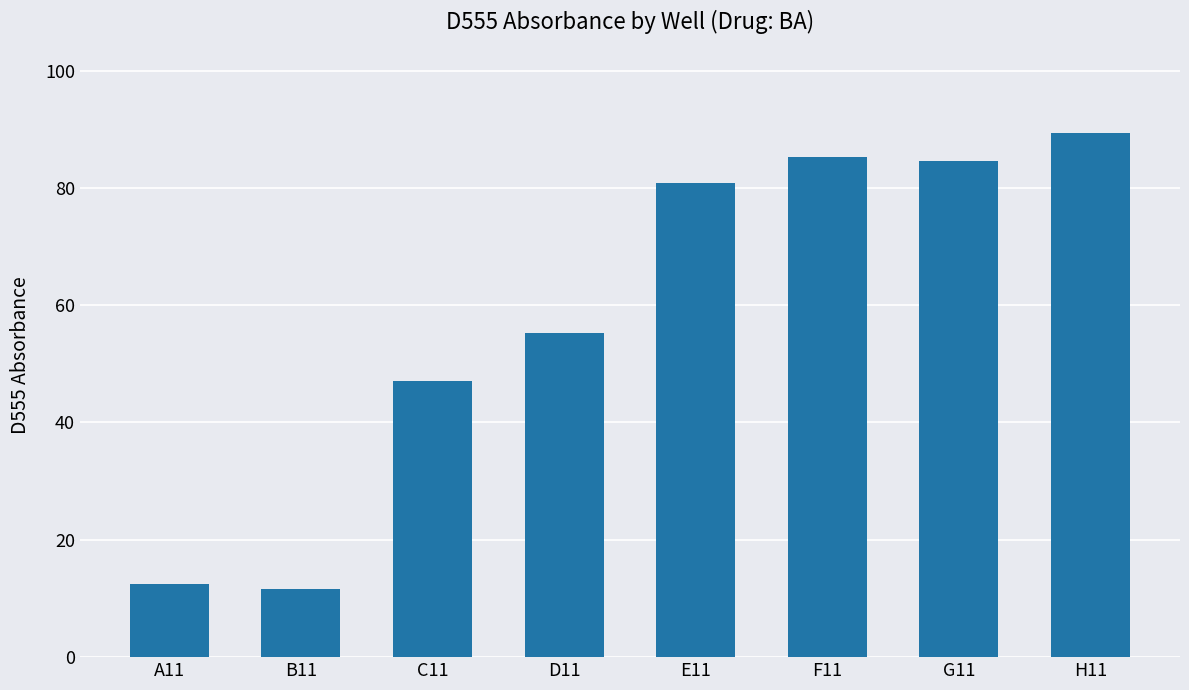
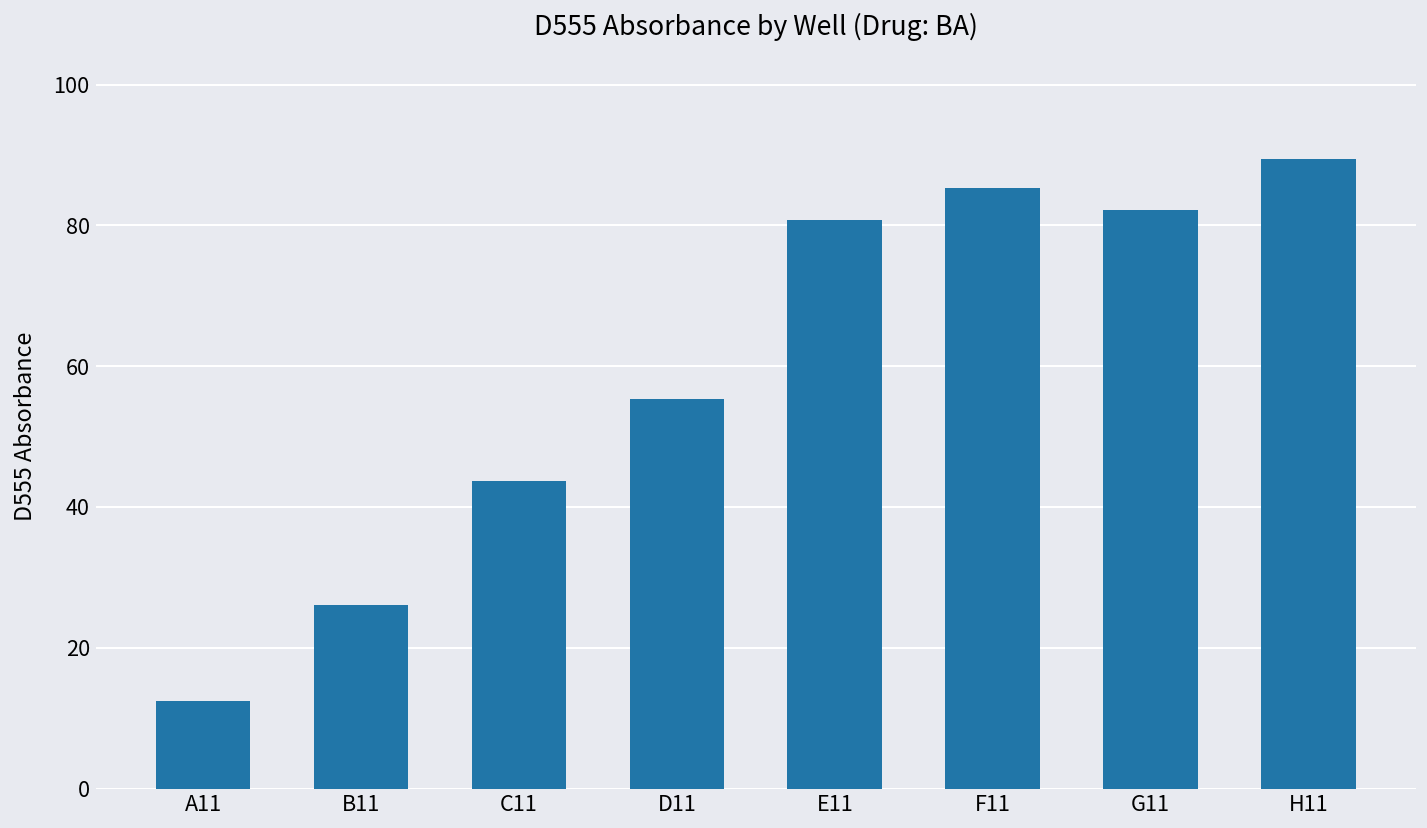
B11: 12 -> 26
C11: 47 -> 44
G11: 85 -> 82
